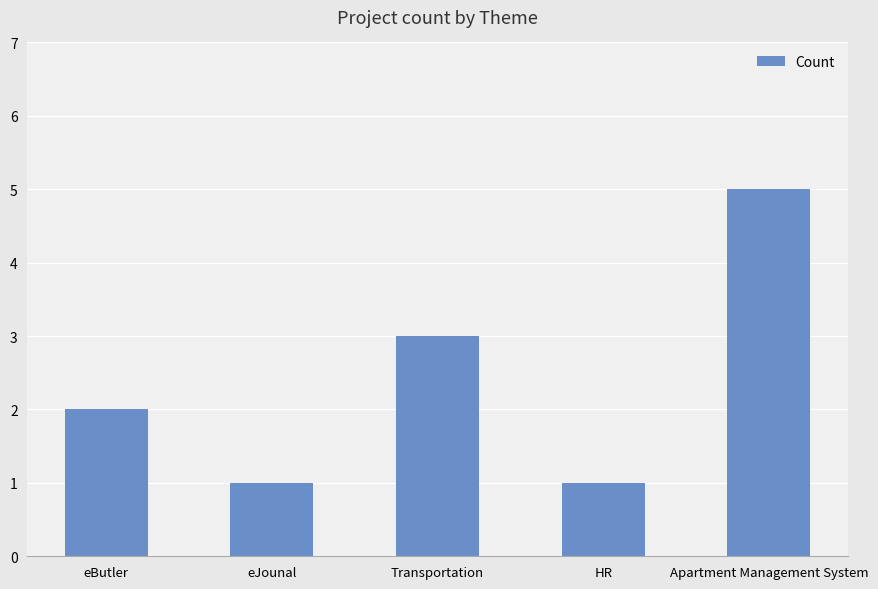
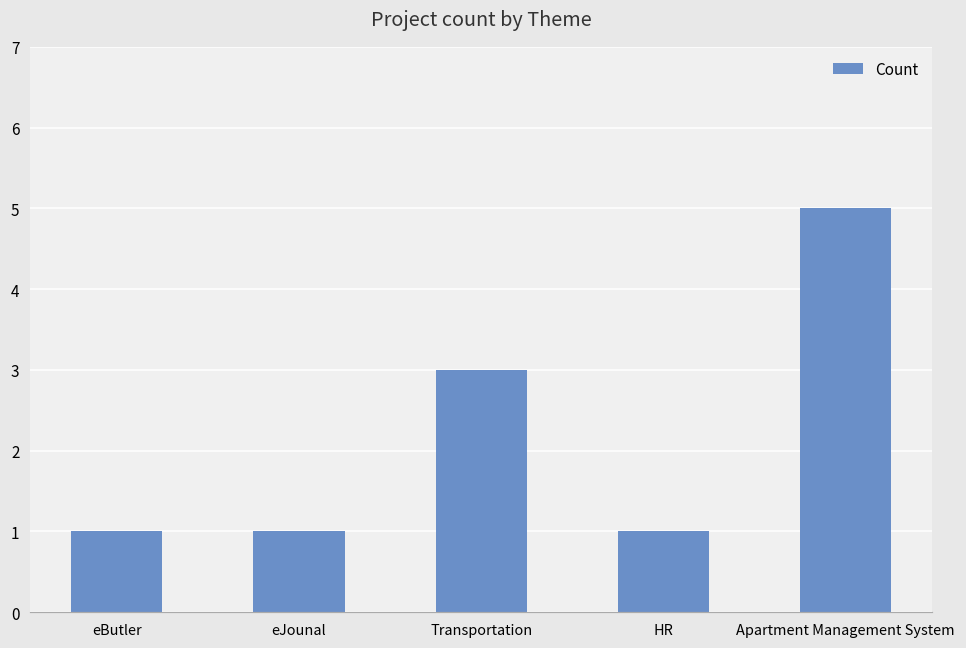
eButler: 2 -> 1
